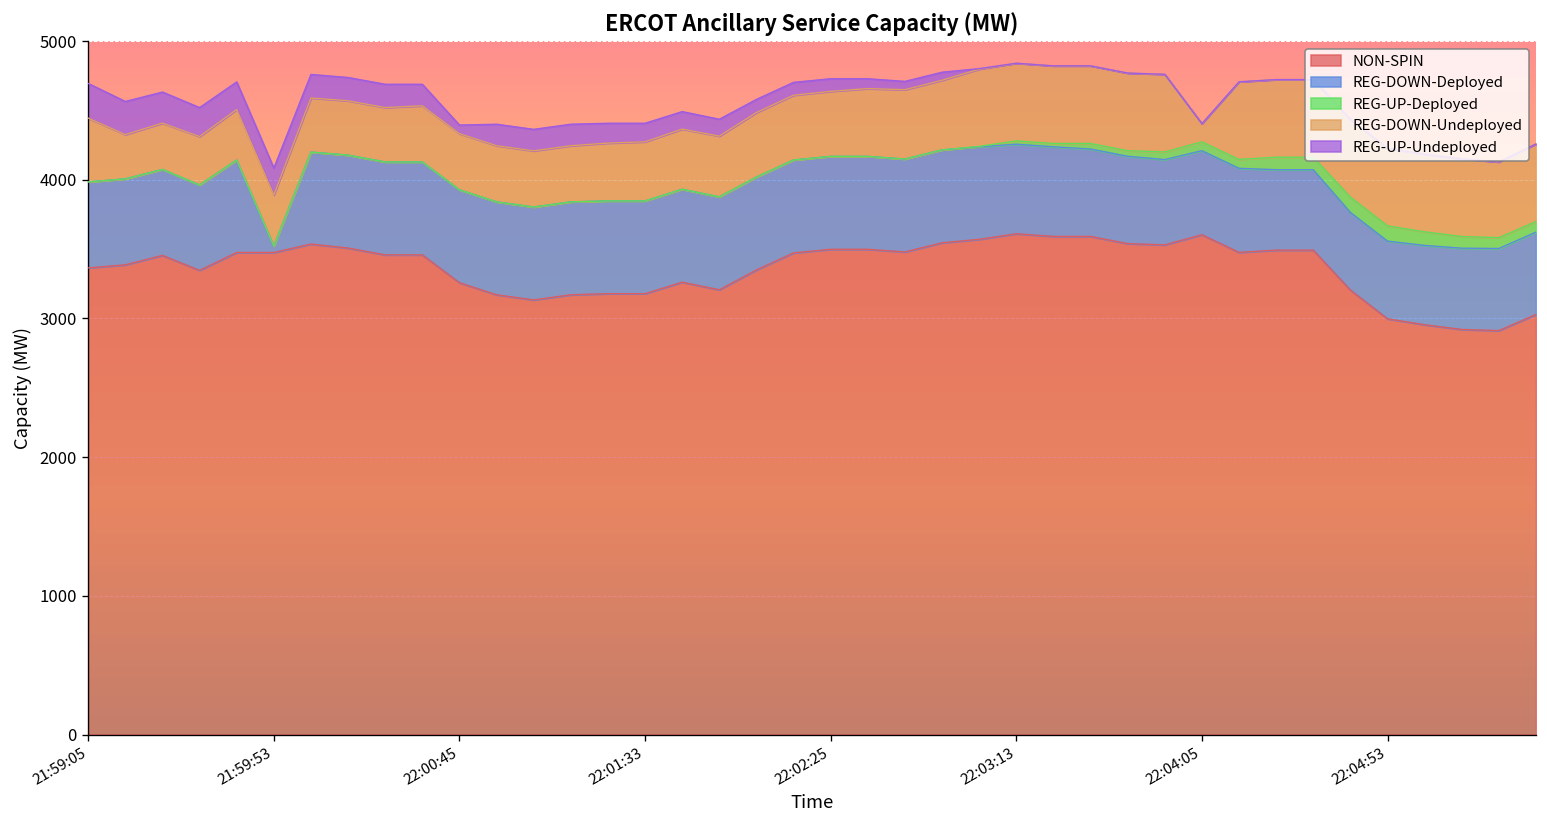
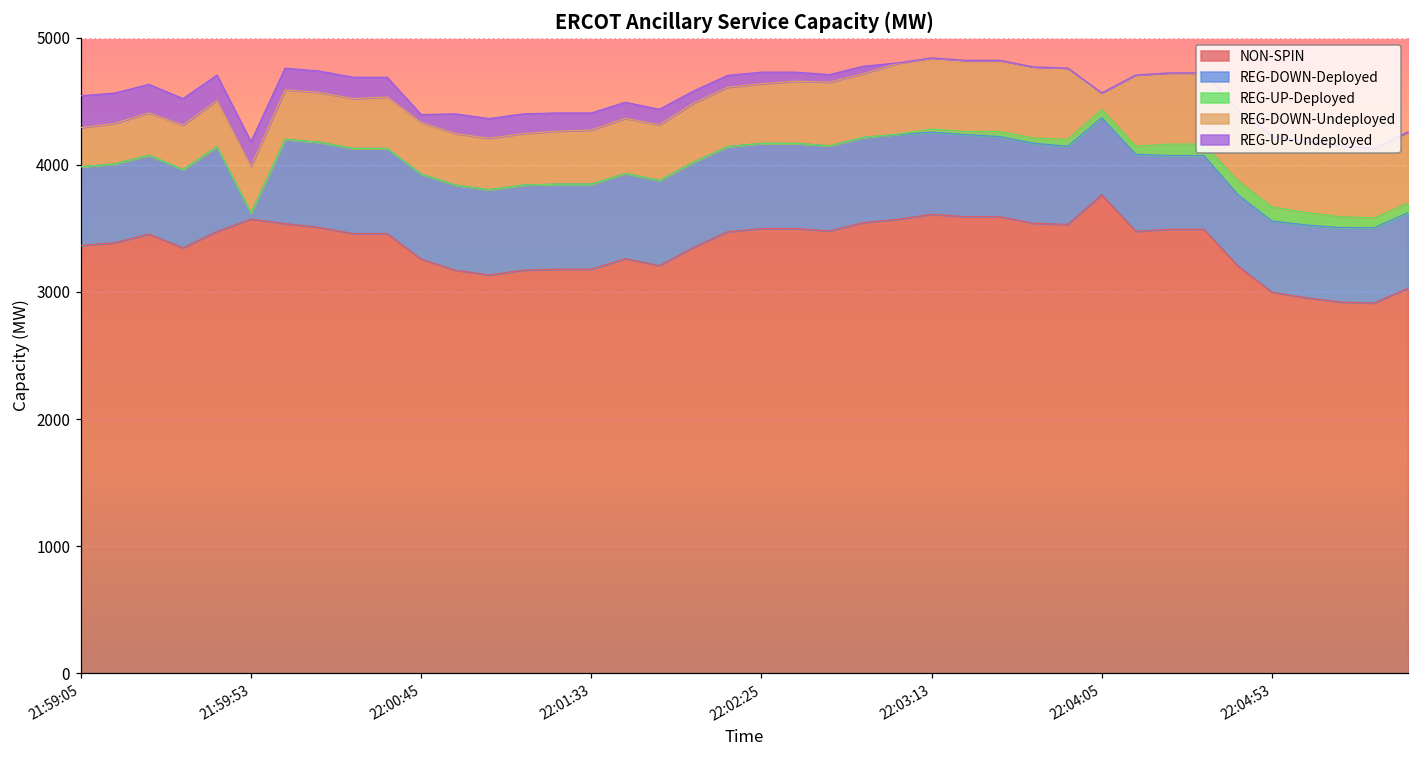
REG-DOWN-Undeployed, 21:59:05: 460 -> 310
NON-SPIN, 21:59:53: 3480 -> 3570
NON-SPIN, 22:04:05: 3600 -> 3770
